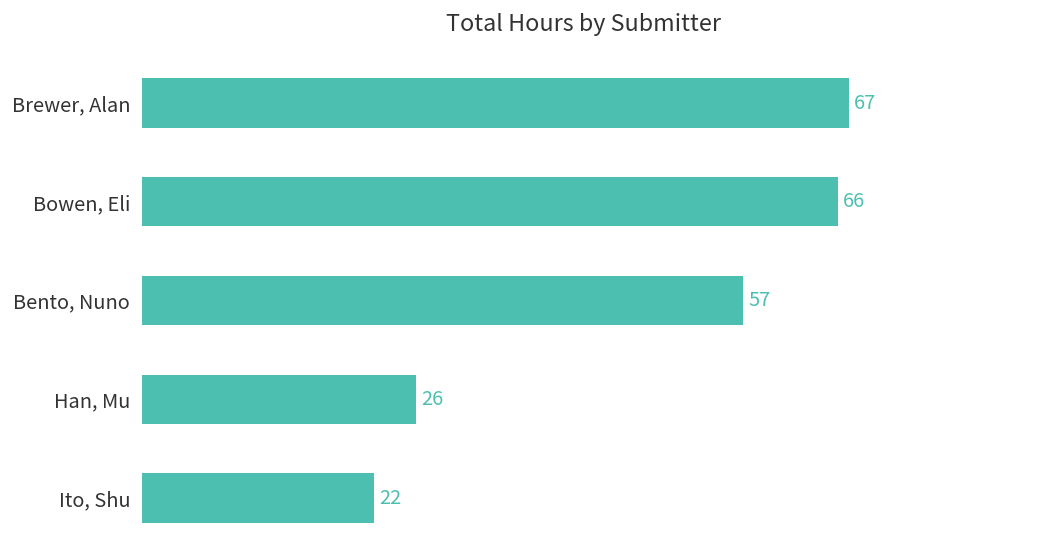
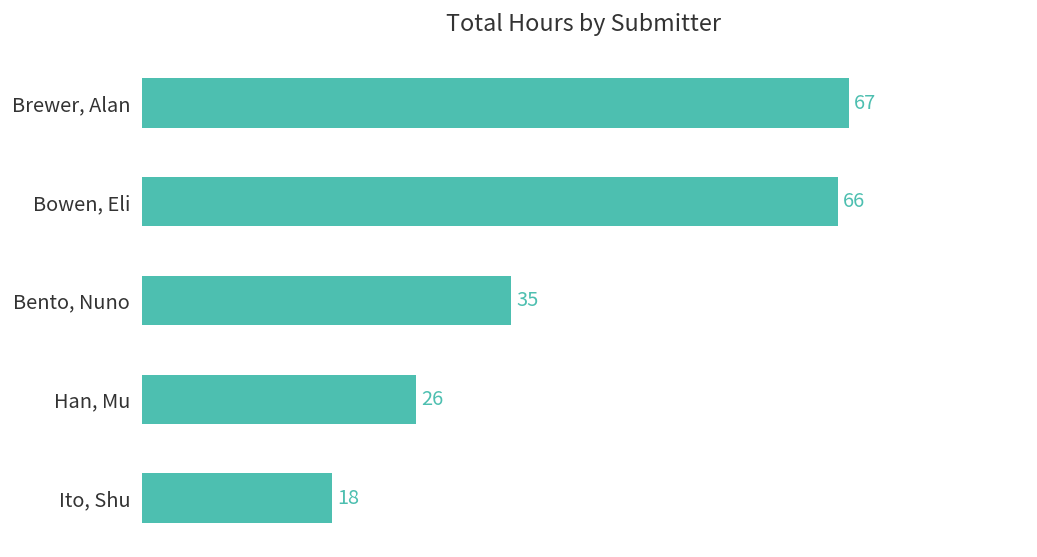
Bento, Nuno: 57 -> 35
Ito, Shu: 22 -> 18
